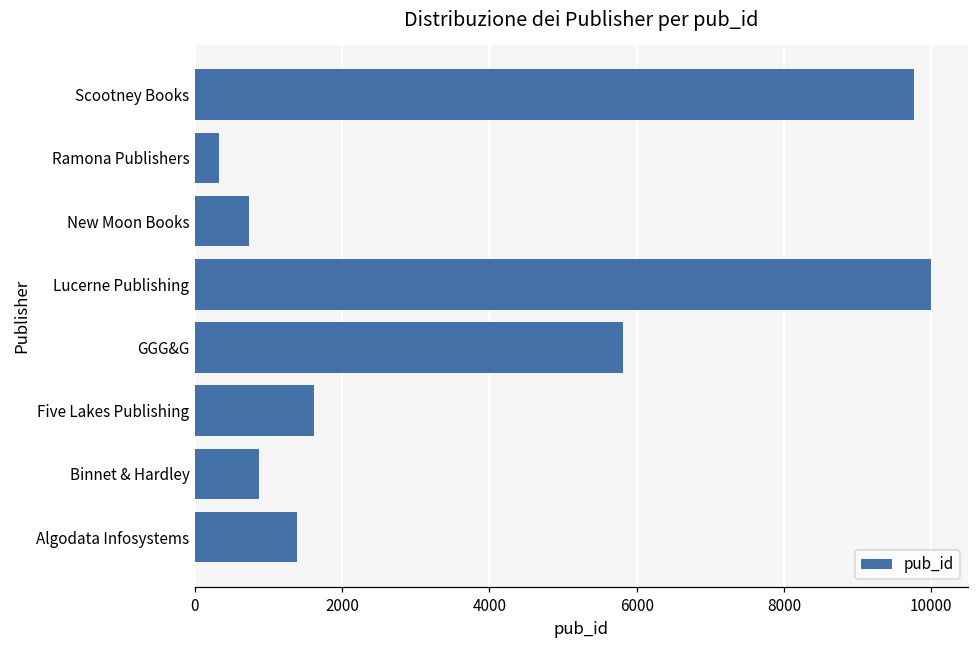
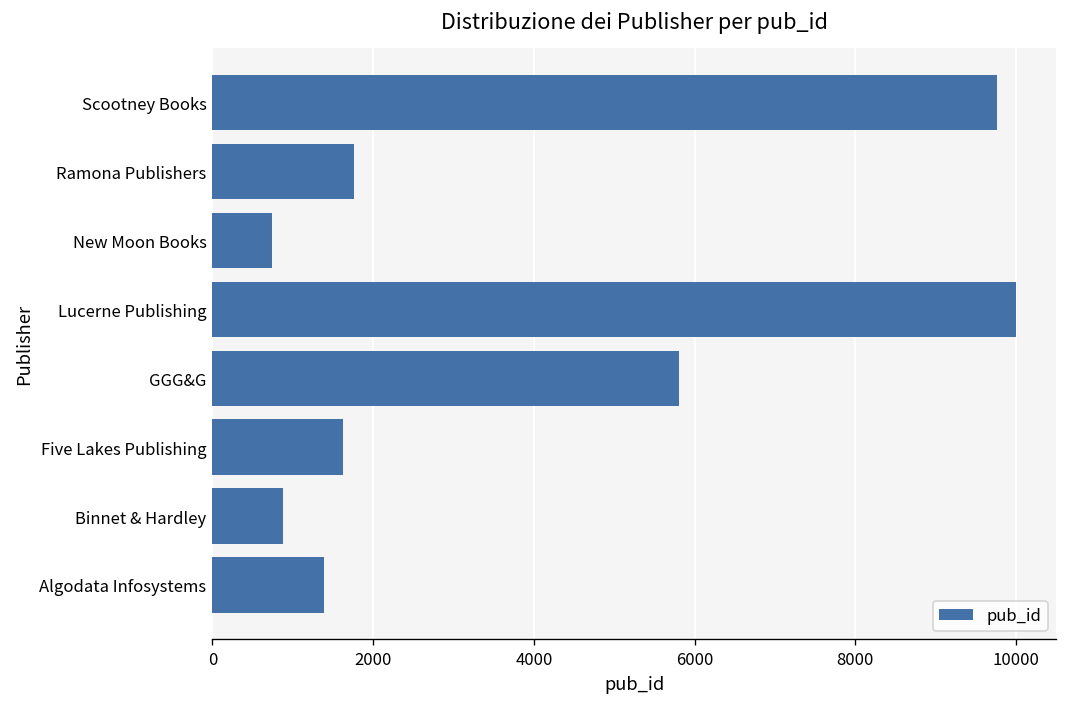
Ramona Publishers: 300 -> 1800
